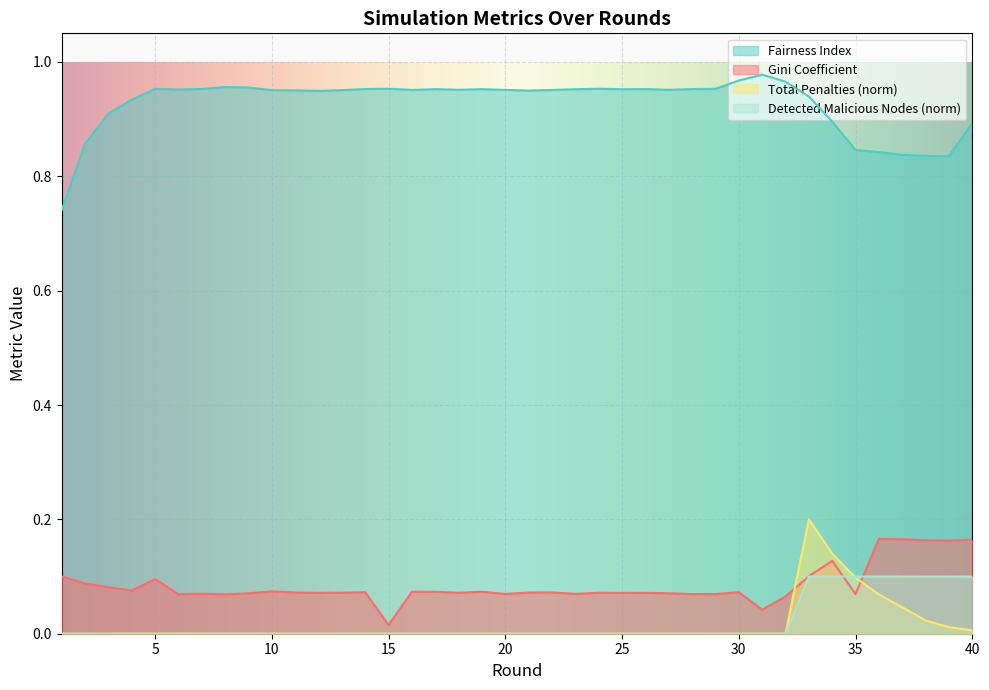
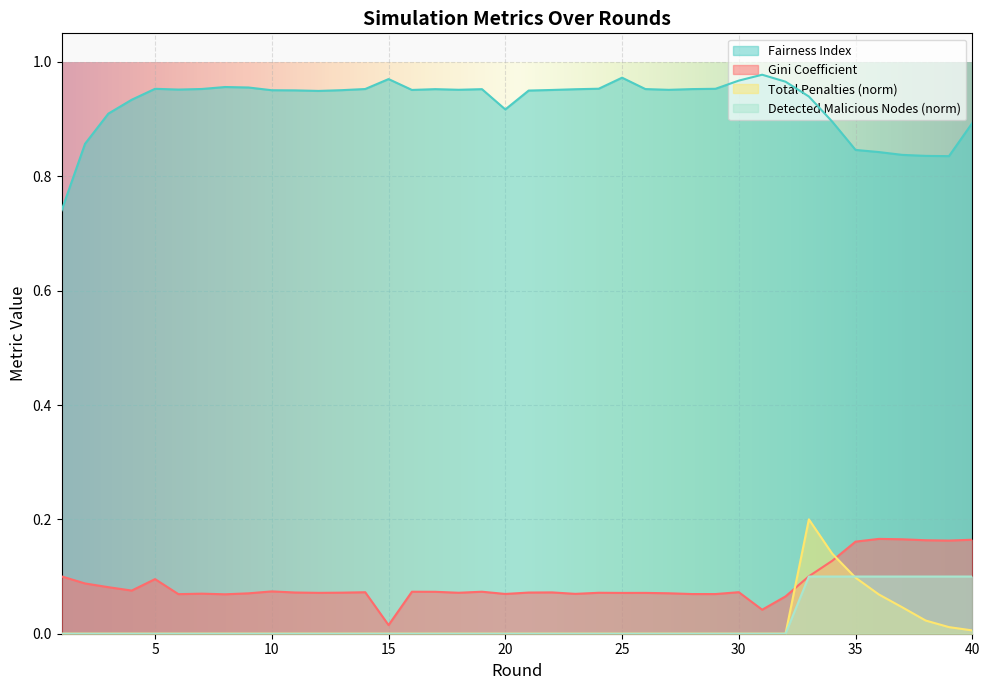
Fairness Index, 15: 0.95 -> 0.97
Fairness Index, 20: 0.95 -> 0.92
Fairness Index, 25: 0.95 -> 0.97
Gini Coefficient, 35: 0.07 -> 0.16
